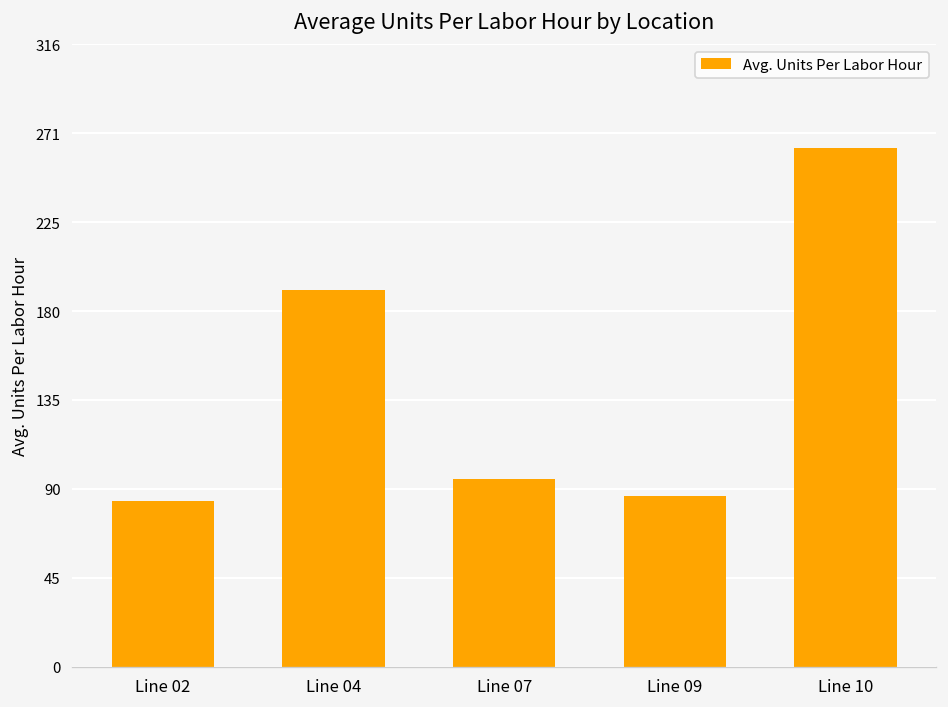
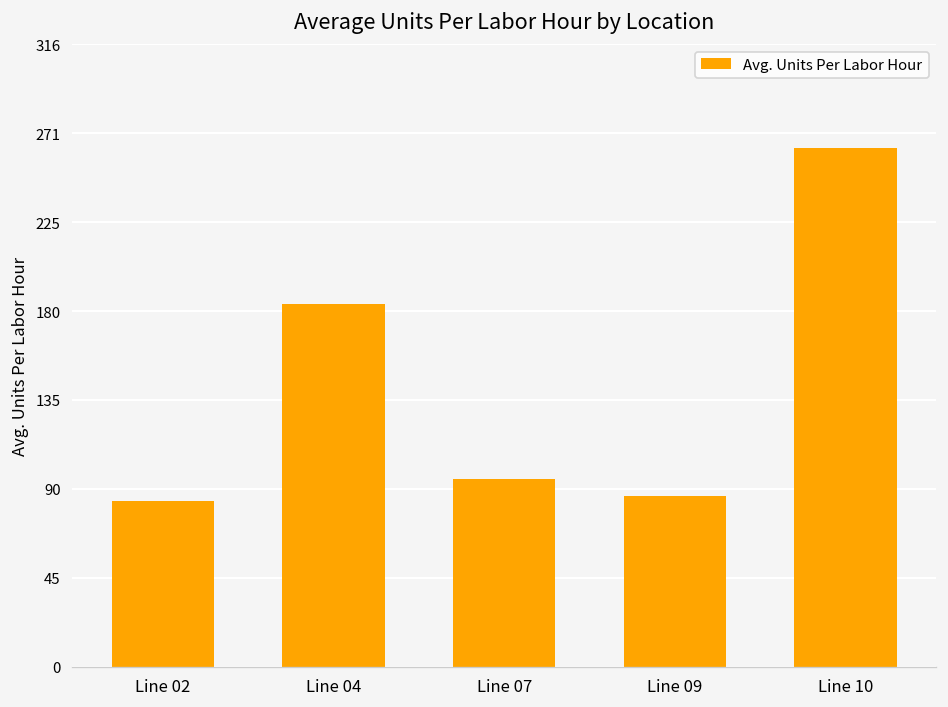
Line 04: 191 -> 184
